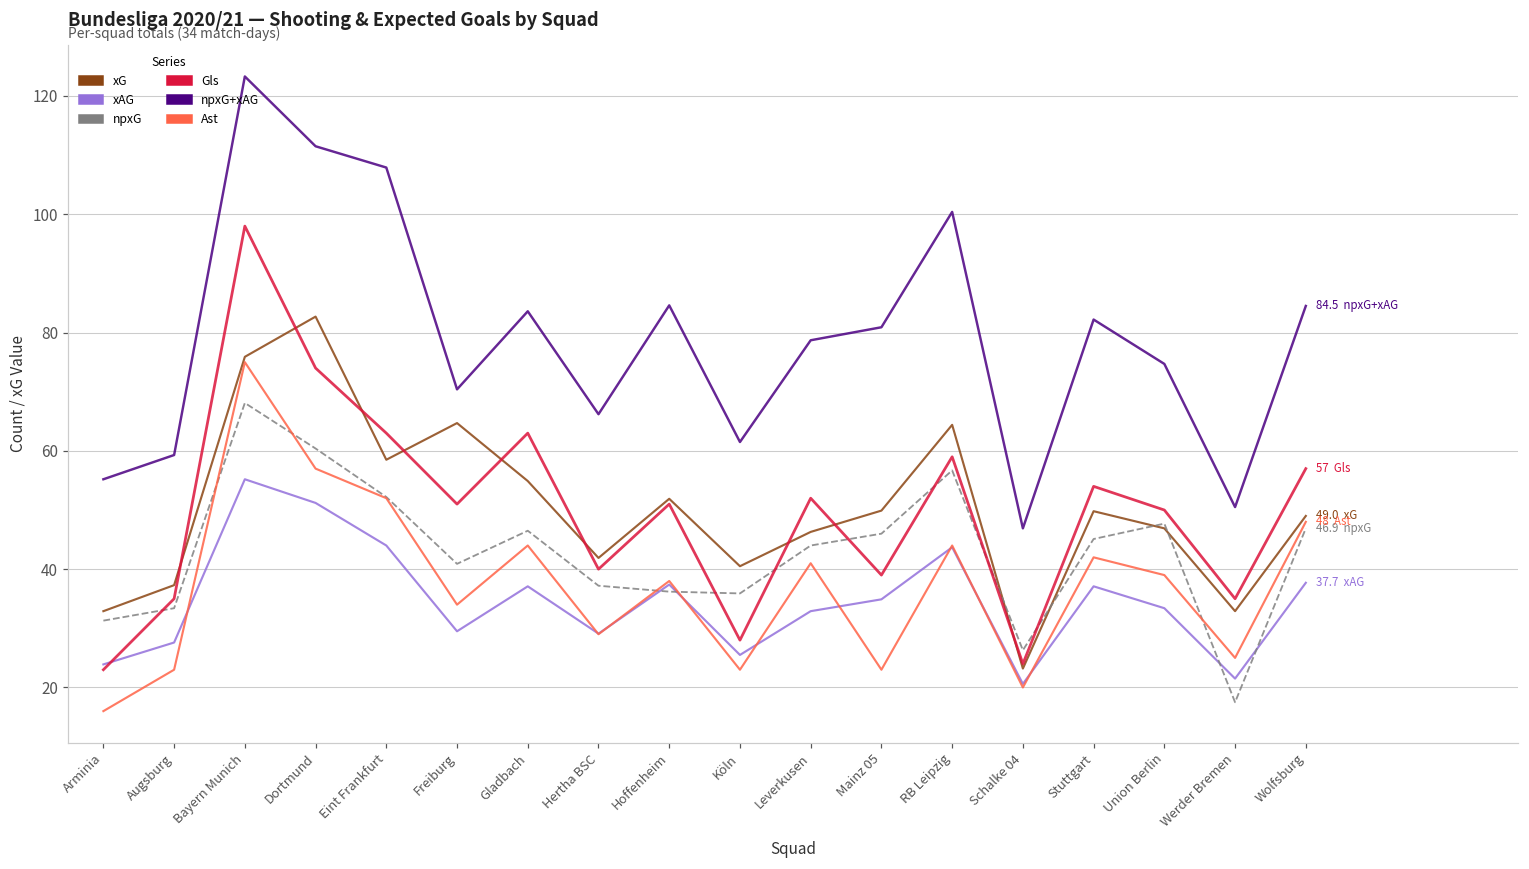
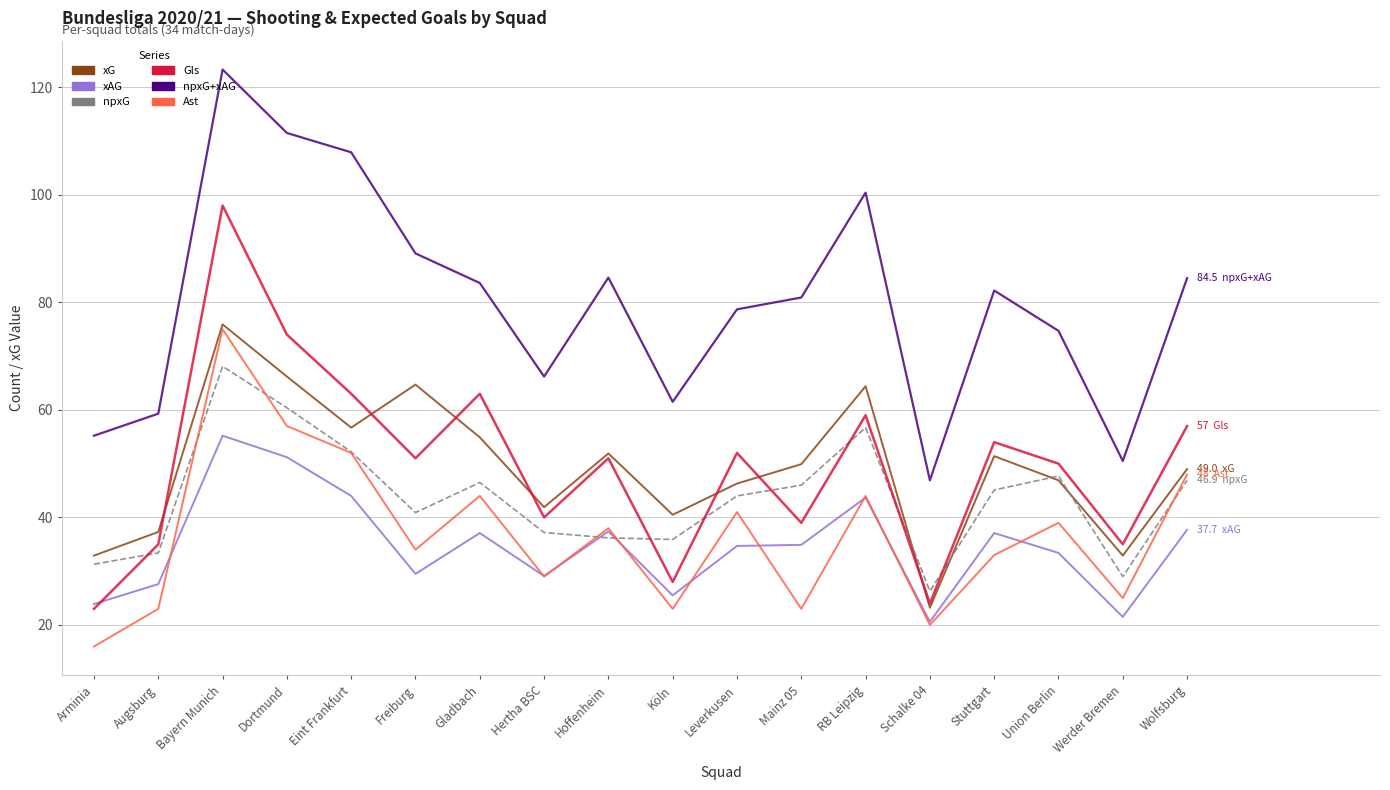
xG, Dortmund: 83 -> 66
xG, Eint Frankfurt: 59 -> 57
npxG+xAG, Freiburg: 70 -> 89
xAG, Leverkusen: 33 -> 35
xG, Stuttgart: 50 -> 51
Ast, Stuttgart: 42 -> 33
npxG, Werder Bremen: 18 -> 29
